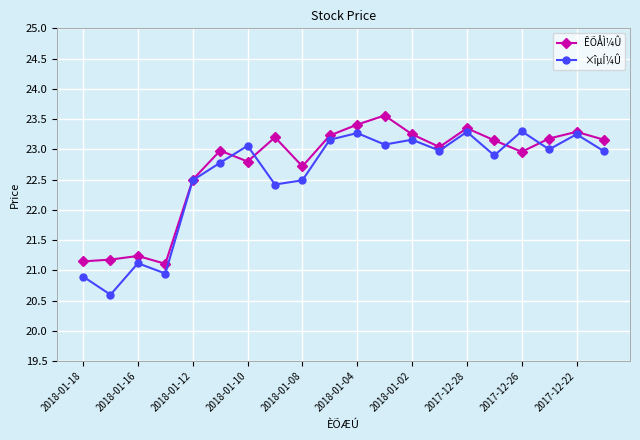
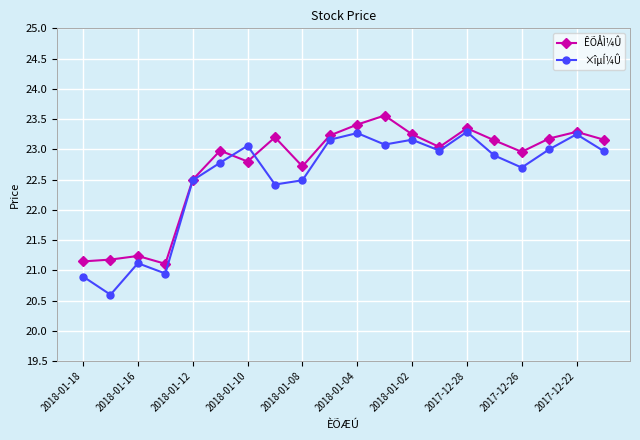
×îµÍ¼Û, 2017-12-26: 23.3 -> 22.7
